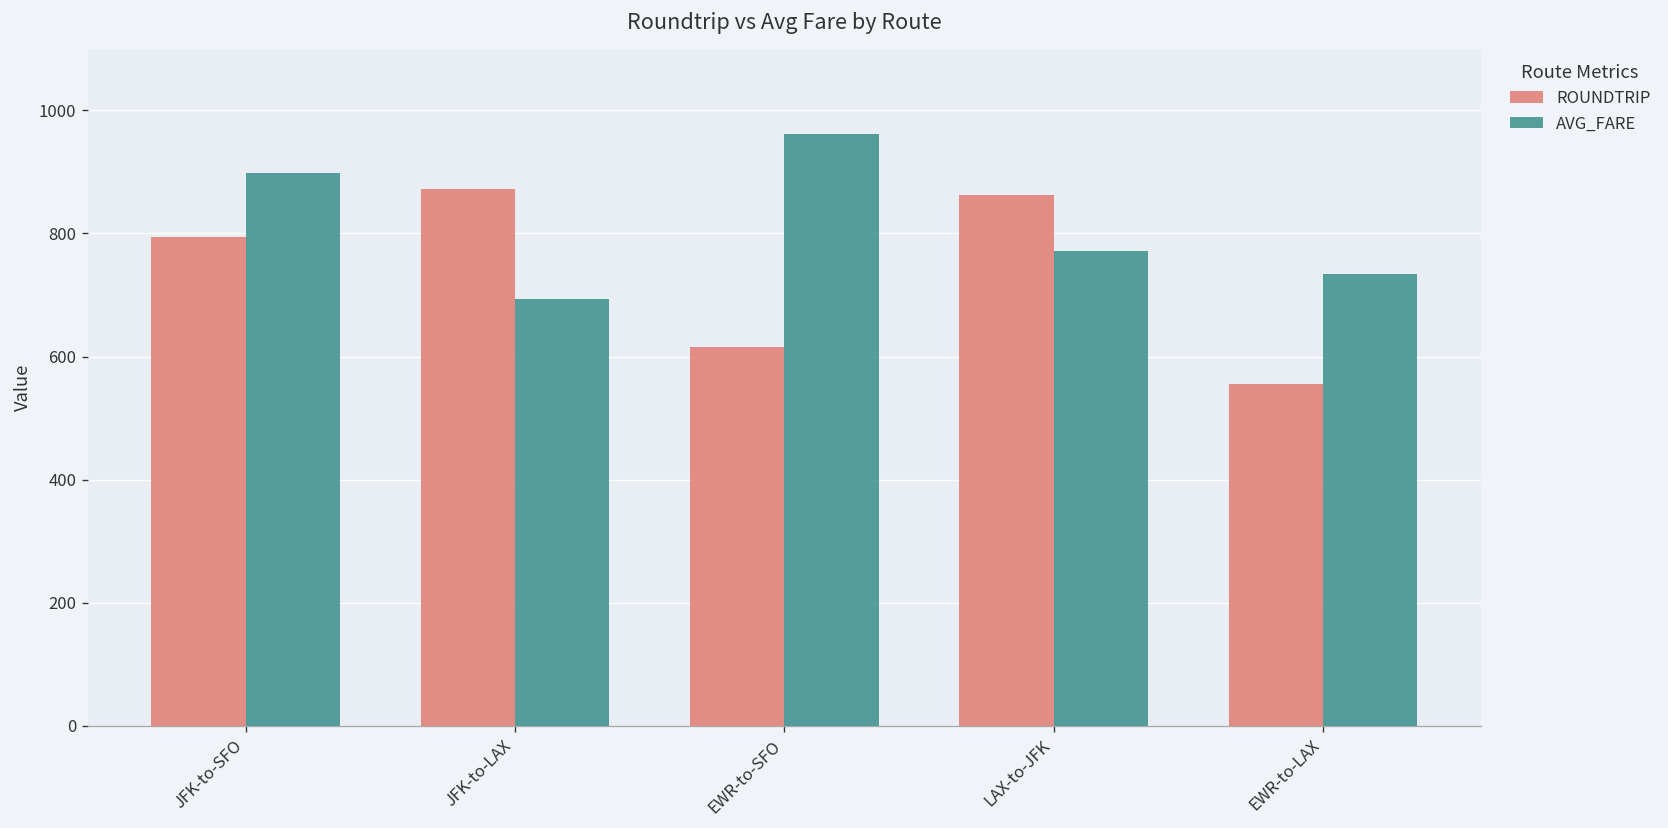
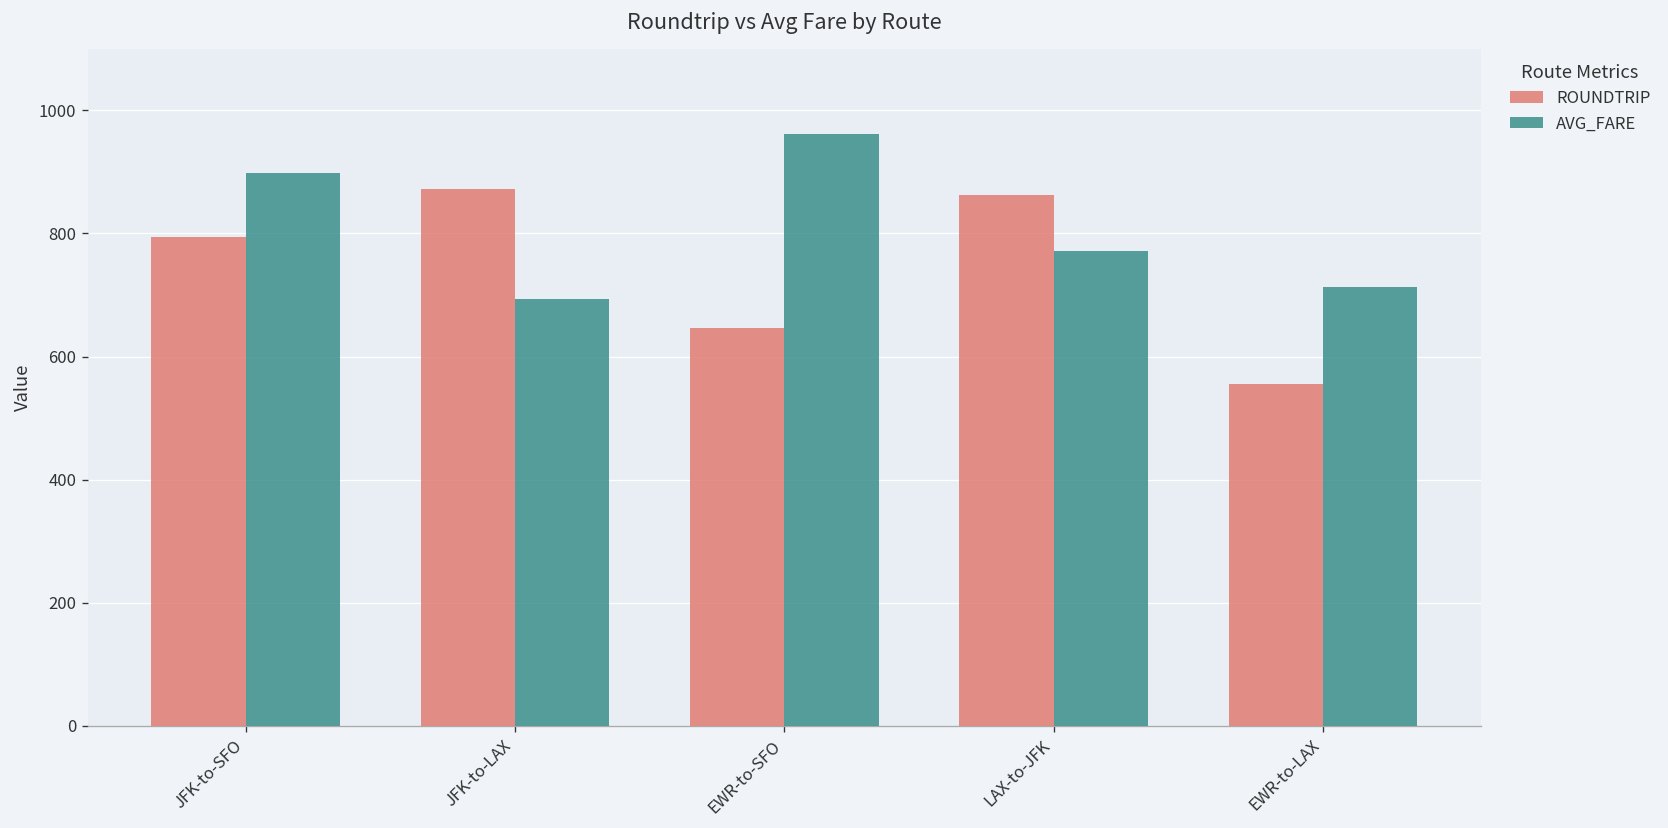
ROUNDTRIP, EWR-to-SFO: 620 -> 650
AVG_FARE, EWR-to-LAX: 730 -> 710
